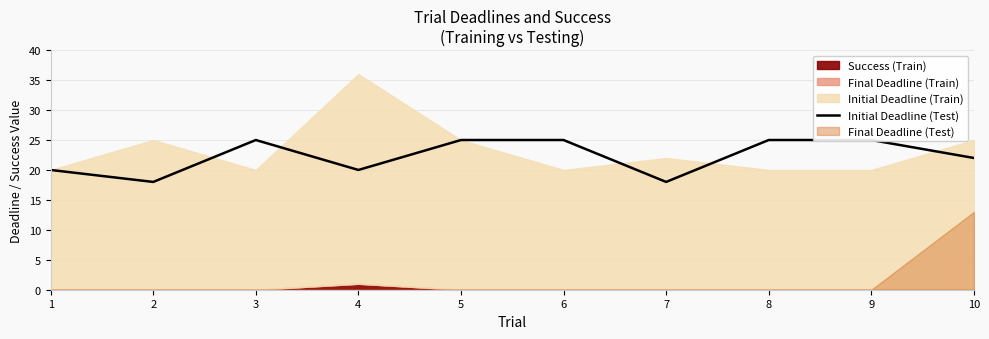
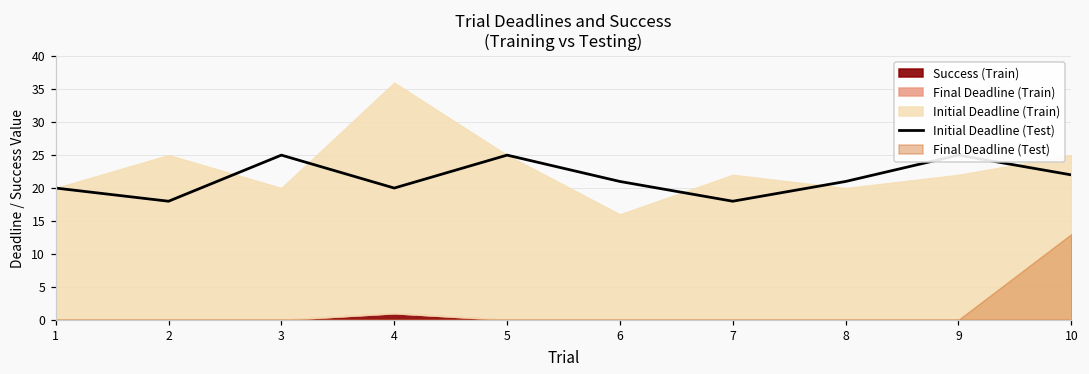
Initial Deadline (Test), 6: 25 -> 21
Initial Deadline (Train), 6: 20 -> 16
Initial Deadline (Test), 8: 25 -> 21
Initial Deadline (Train), 9: 20 -> 22
